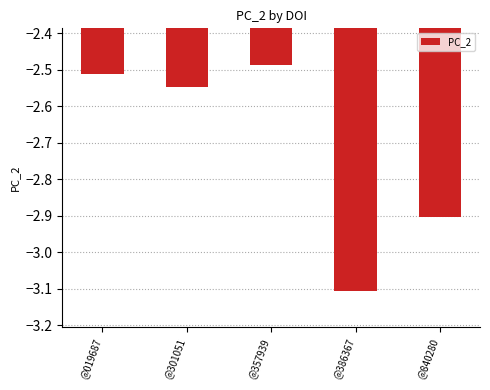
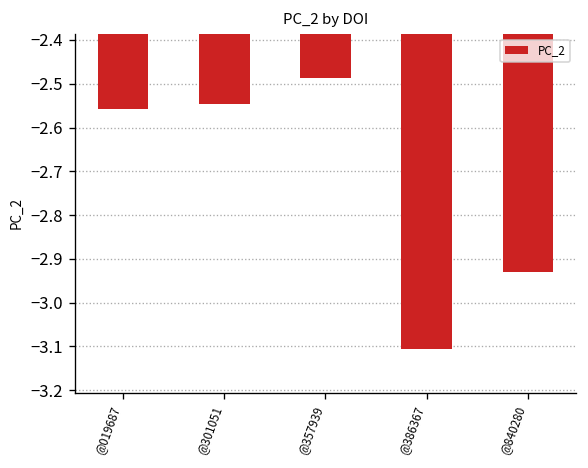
@019687: -2.51 -> -2.56
@840280: -2.90 -> -2.93
